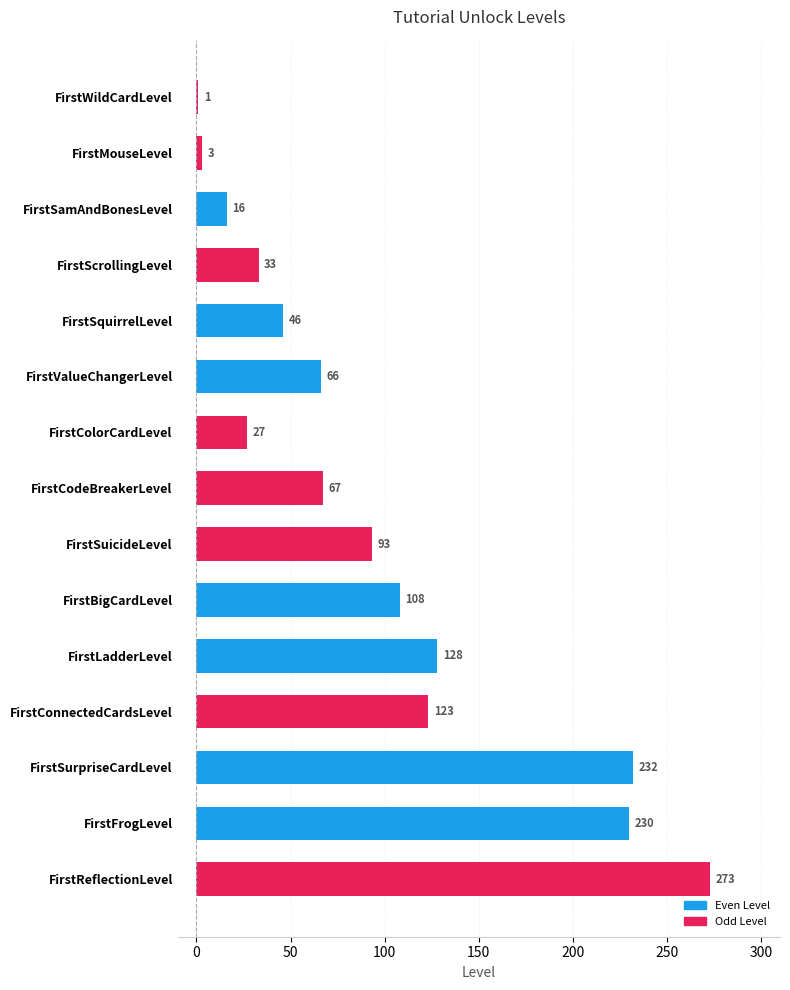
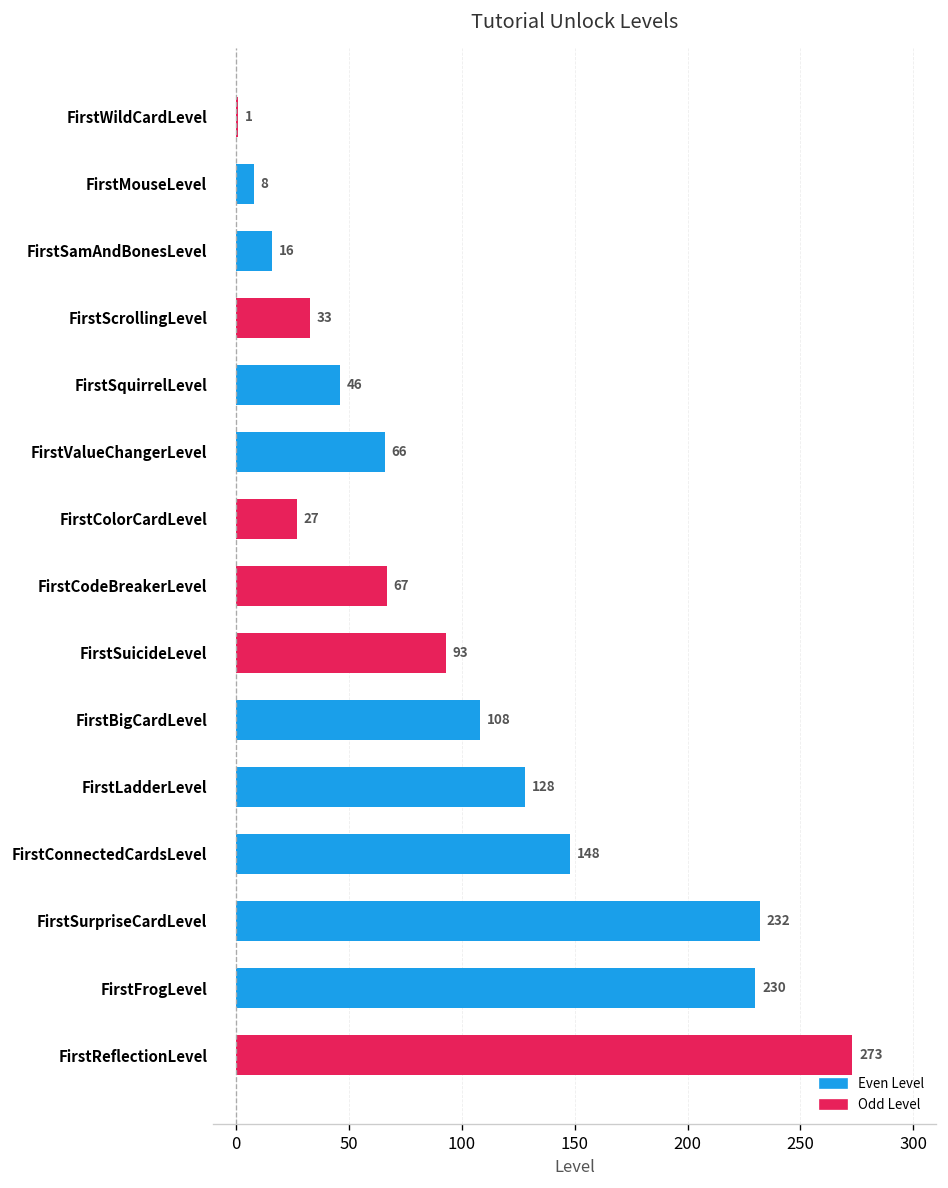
FirstMouseLevel: 3 -> 8
FirstConnectedCardsLevel: 123 -> 148
